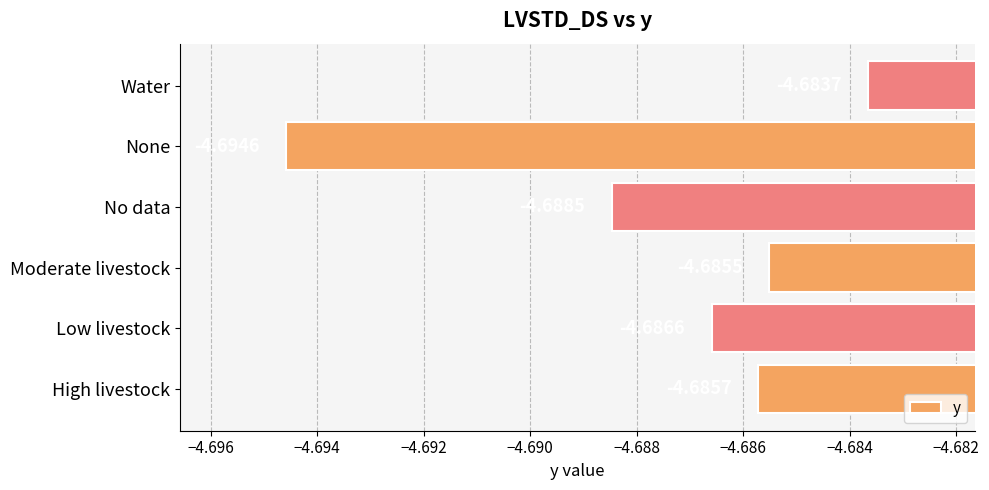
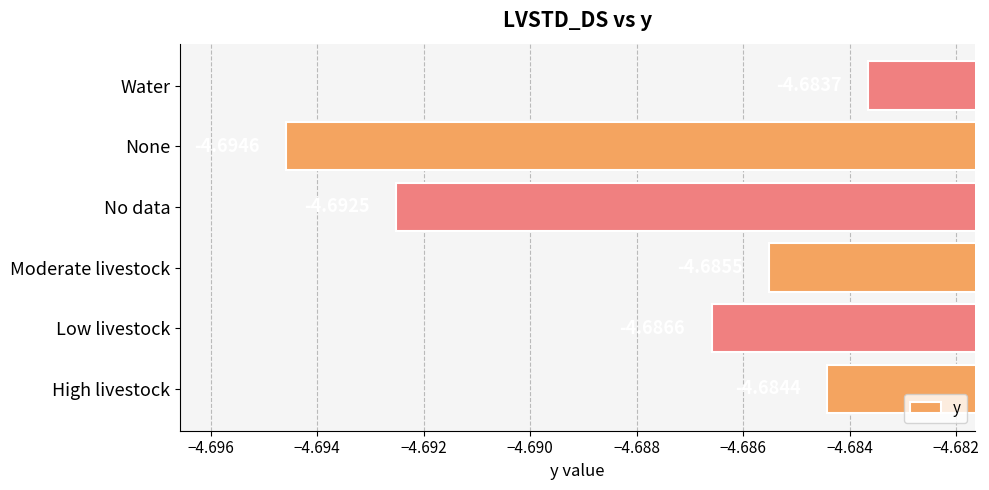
No data: -4.6885 -> -4.6925
High livestock: -4.6857 -> -4.6844
